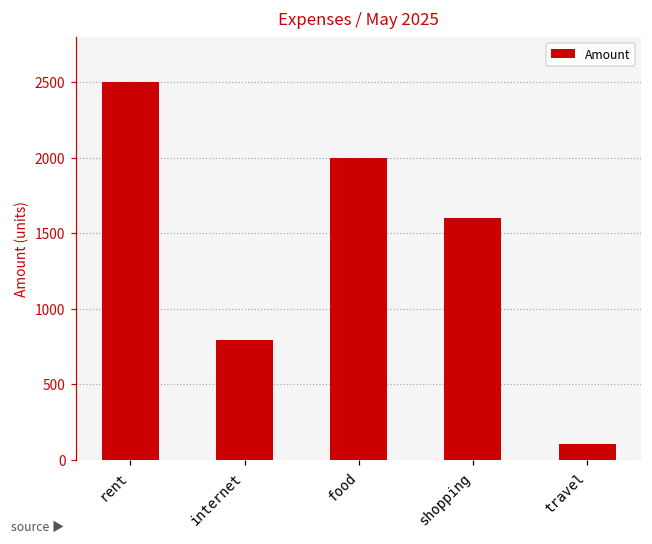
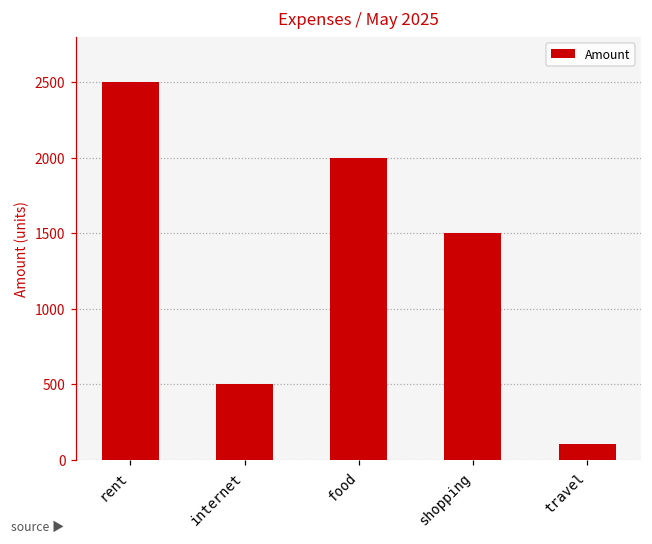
internet: 790 -> 500
shopping: 1600 -> 1500
